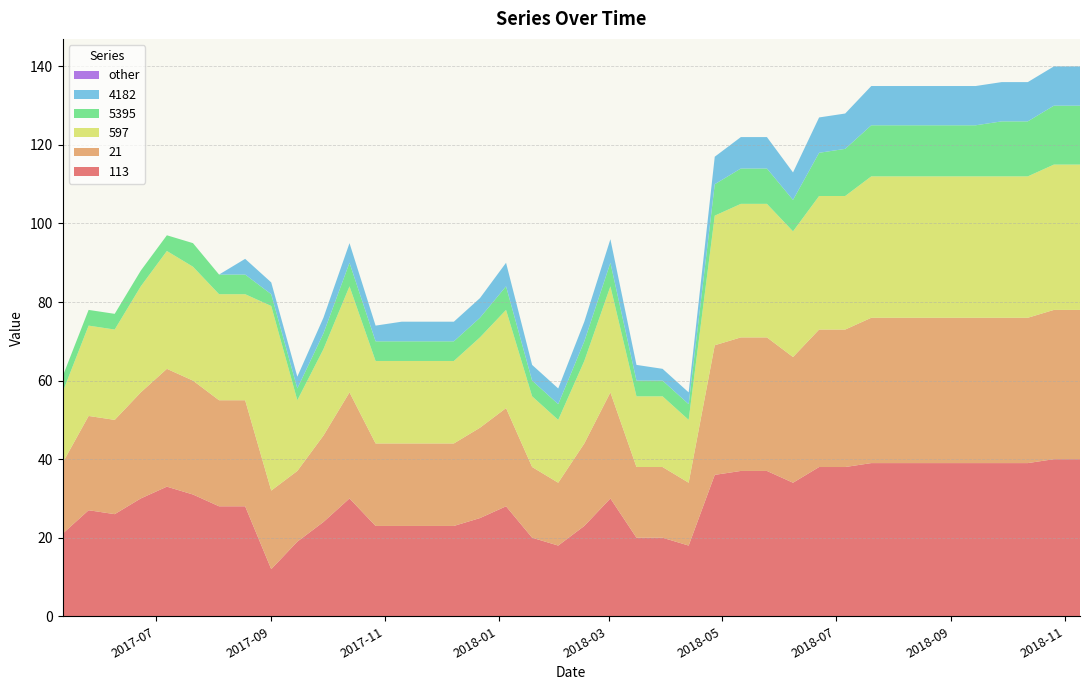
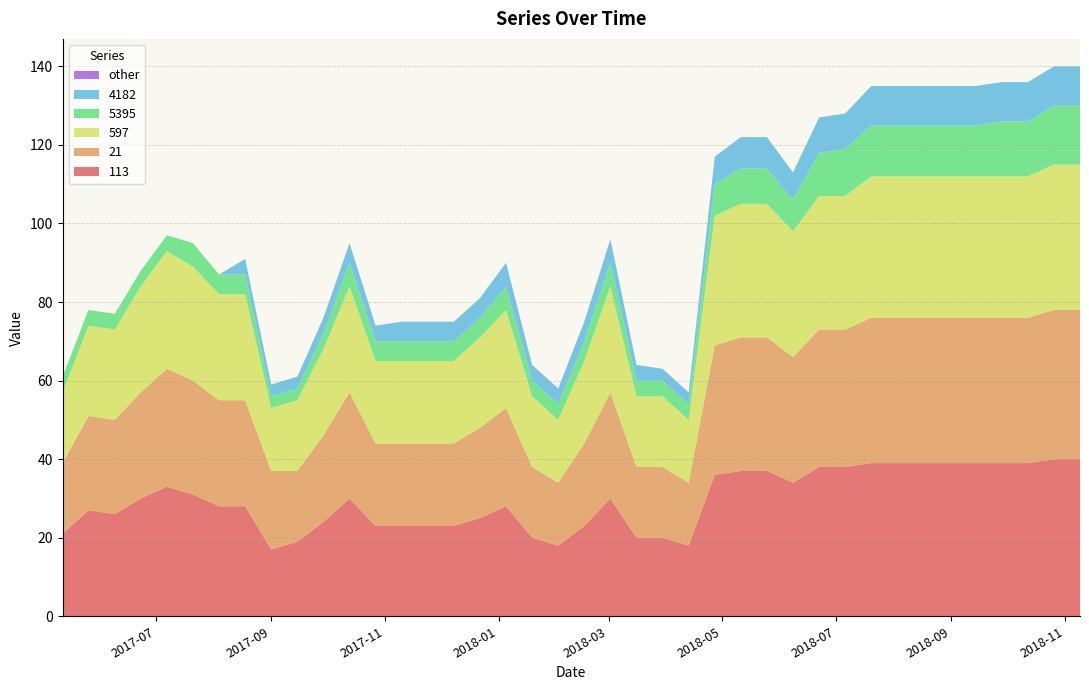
113, 2017-09: 12 -> 17
597, 2017-09: 47 -> 16
